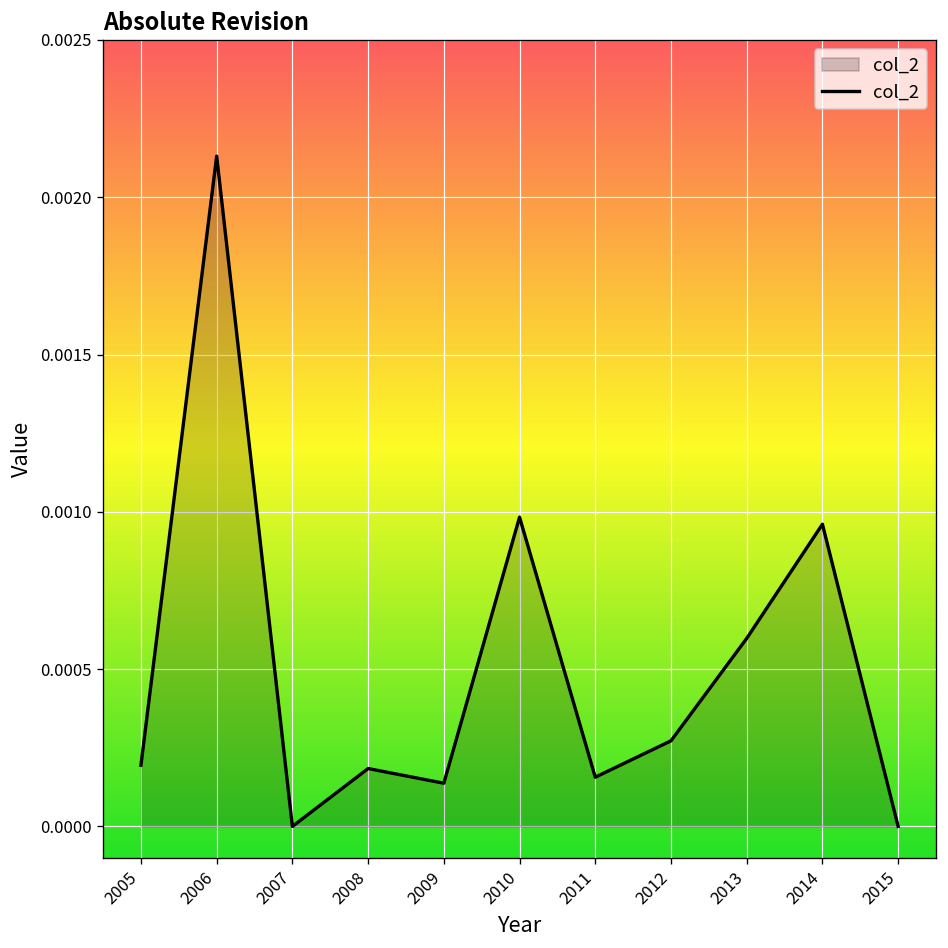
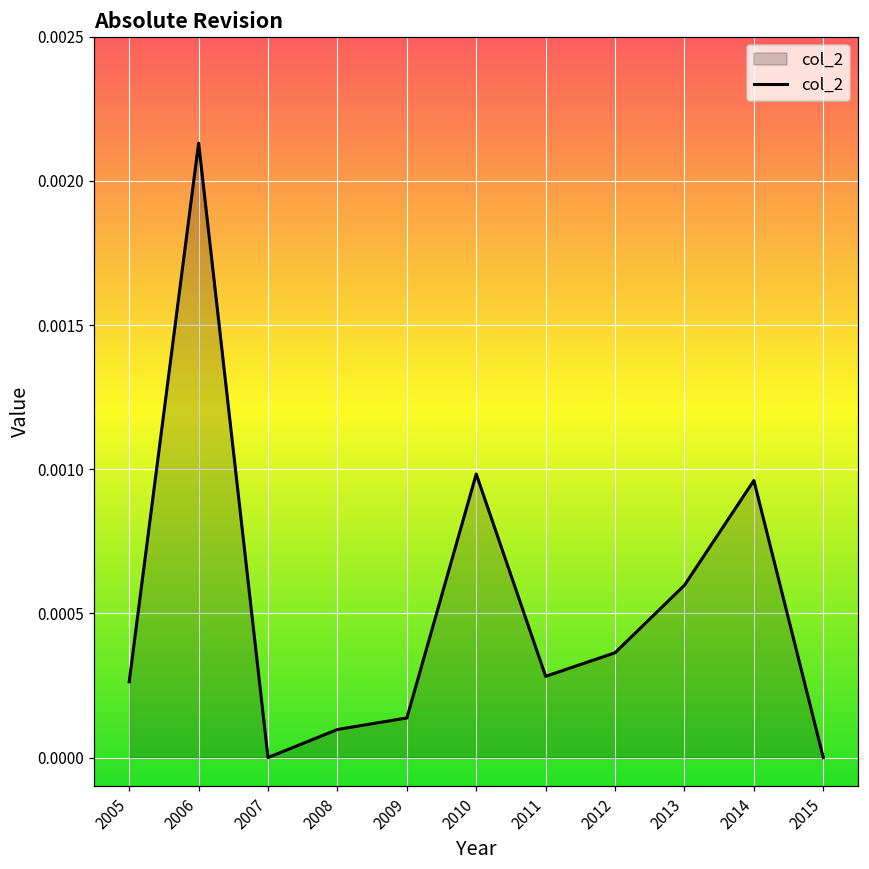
2005: 0.00019 -> 0.00026
2008: 0.00018 -> 0.00010
2011: 0.00016 -> 0.00028
2012: 0.00027 -> 0.00036
